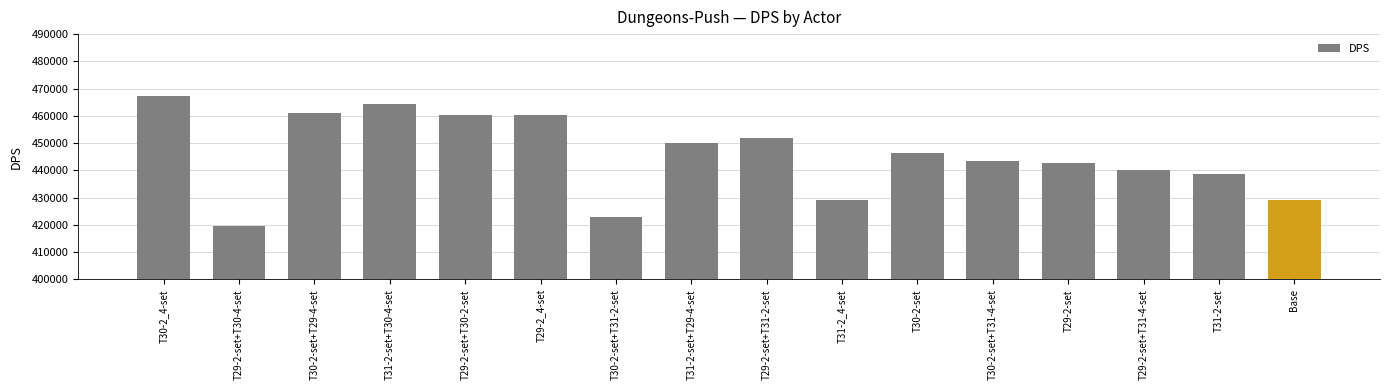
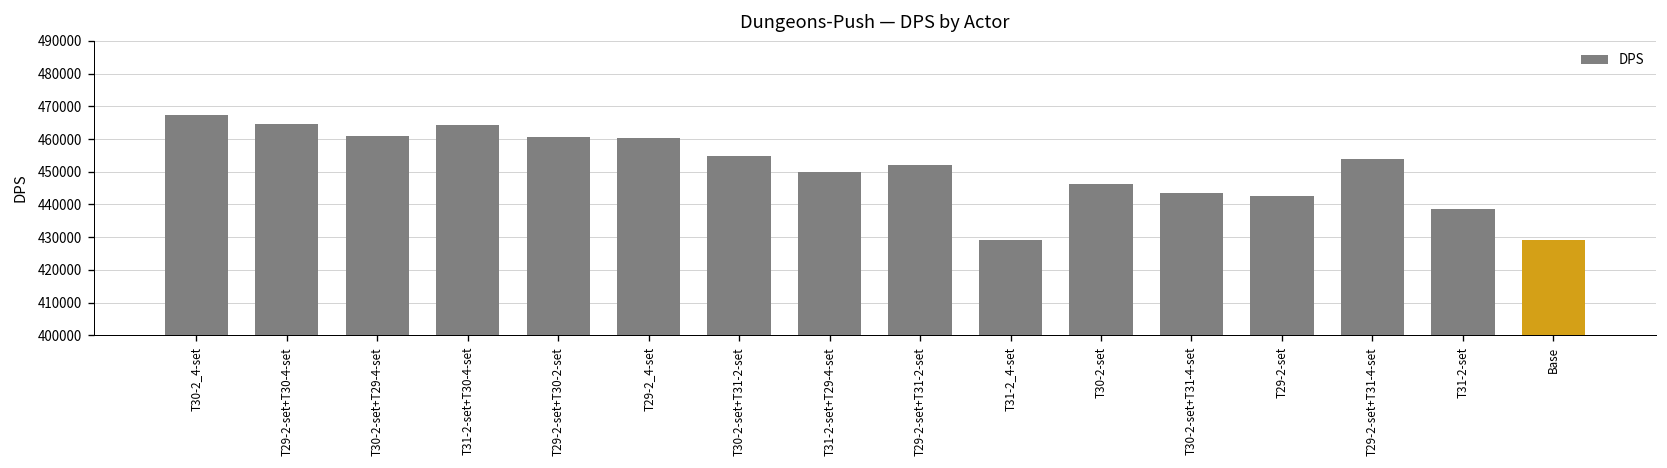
T29-2-set+T30-4-set: 419000 -> 465000
T30-2-set+T31-2-set: 423000 -> 455000
T29-2-set+T31-4-set: 440000 -> 454000
